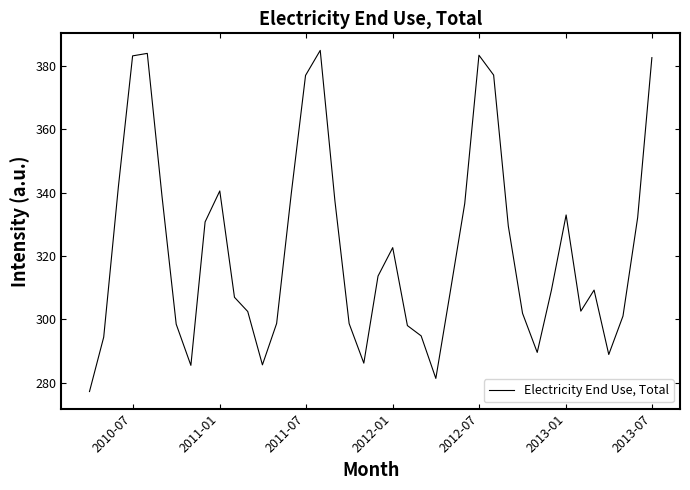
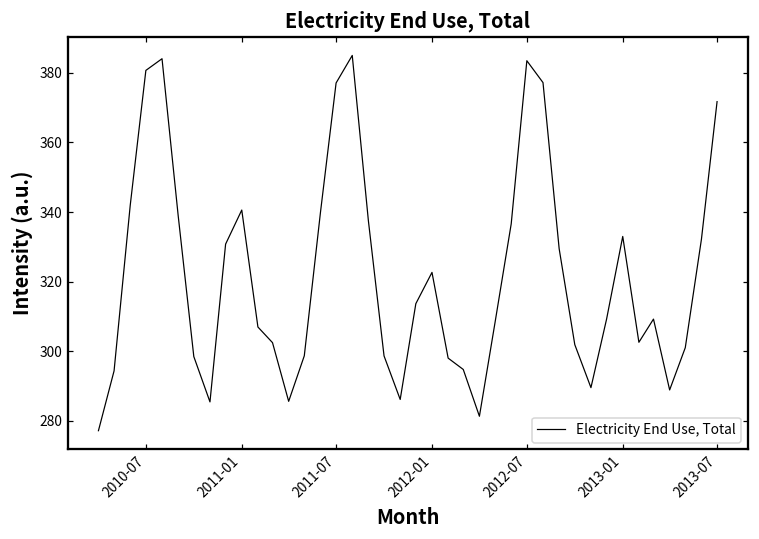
2010-07: 383 -> 381
2013-07: 383 -> 372
